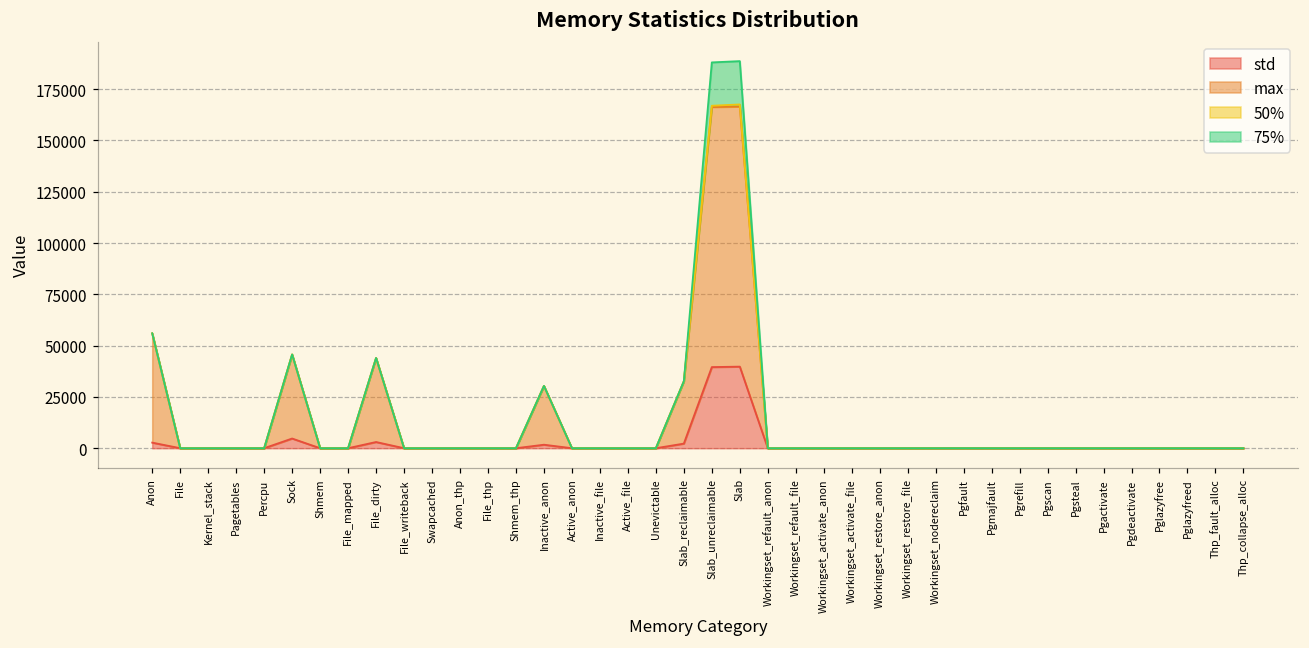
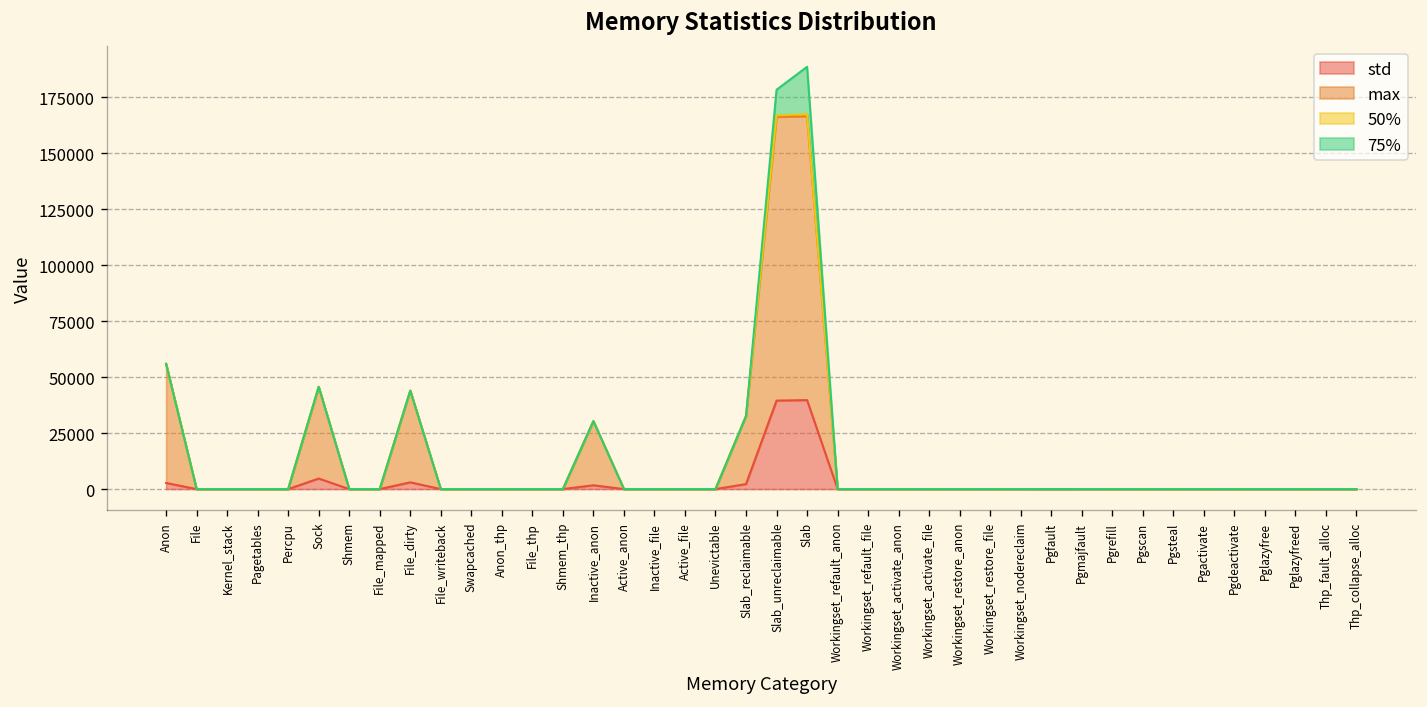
75%, Slab_unreclaimable: 21000 -> 11000
